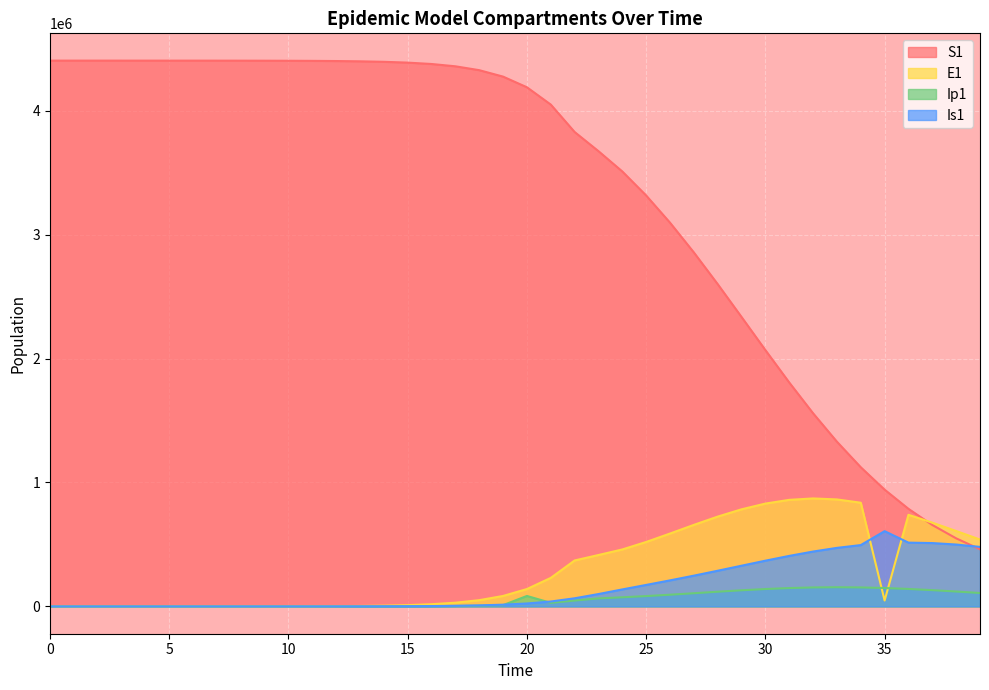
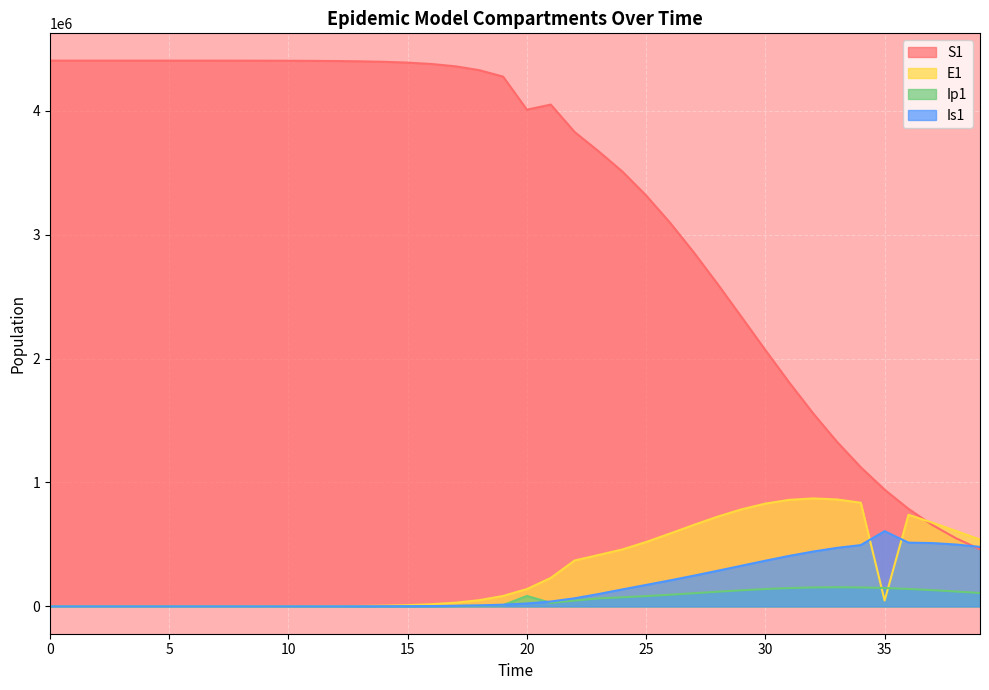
S1, 20: 4190000 -> 4010000
